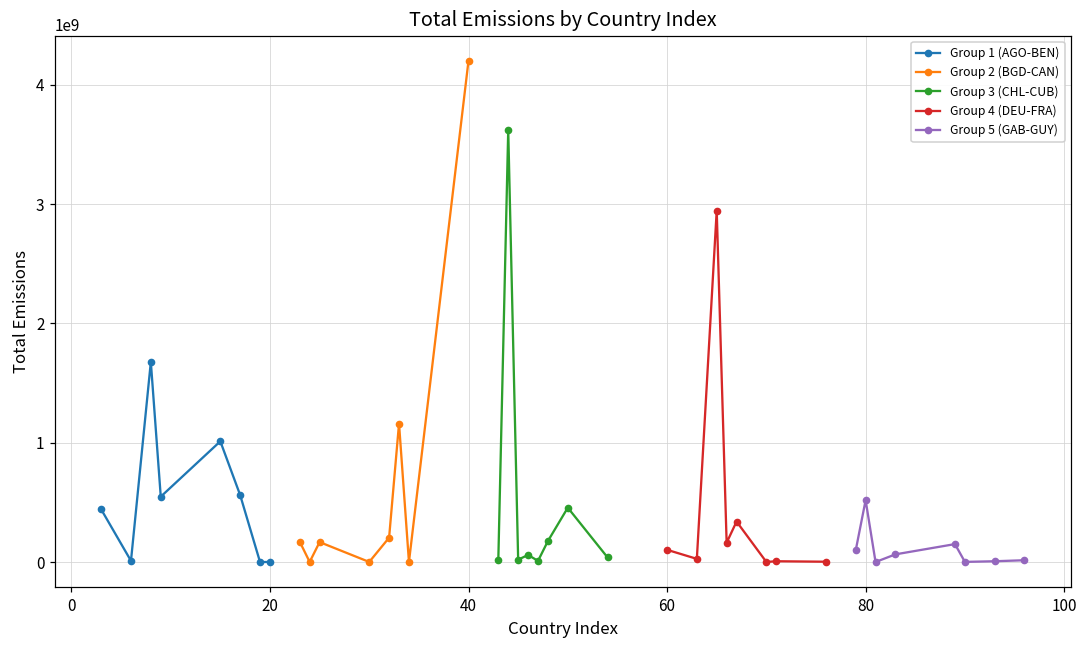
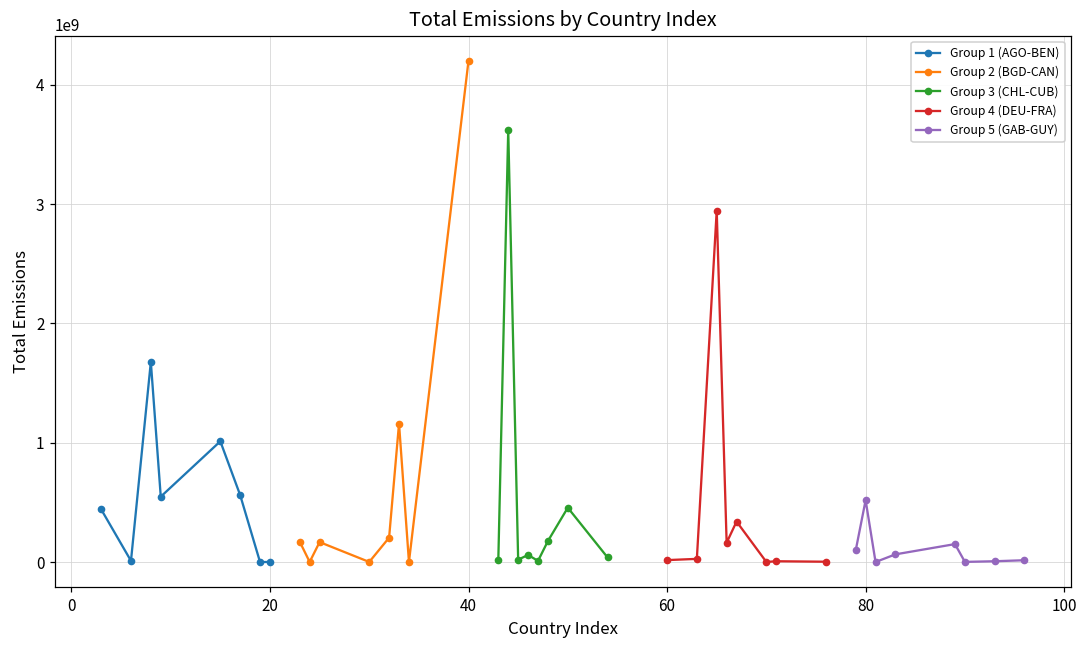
Group 4 (DEU-FRA), 60: 100000000 -> 20000000
